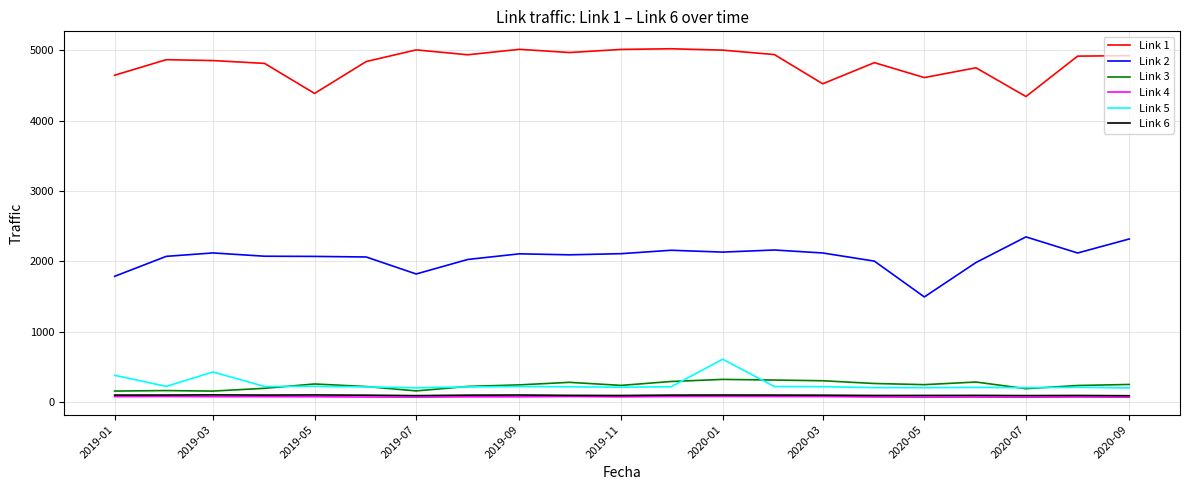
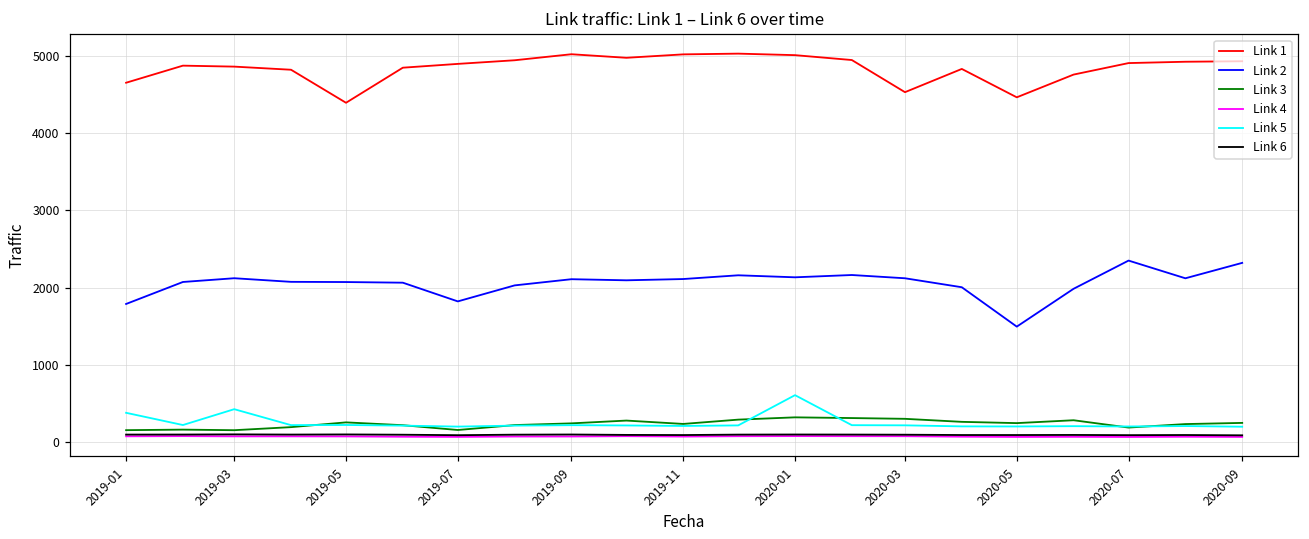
Link 1, 2019-07: 5000 -> 4900
Link 1, 2020-05: 4600 -> 4500
Link 1, 2020-07: 4300 -> 4900
